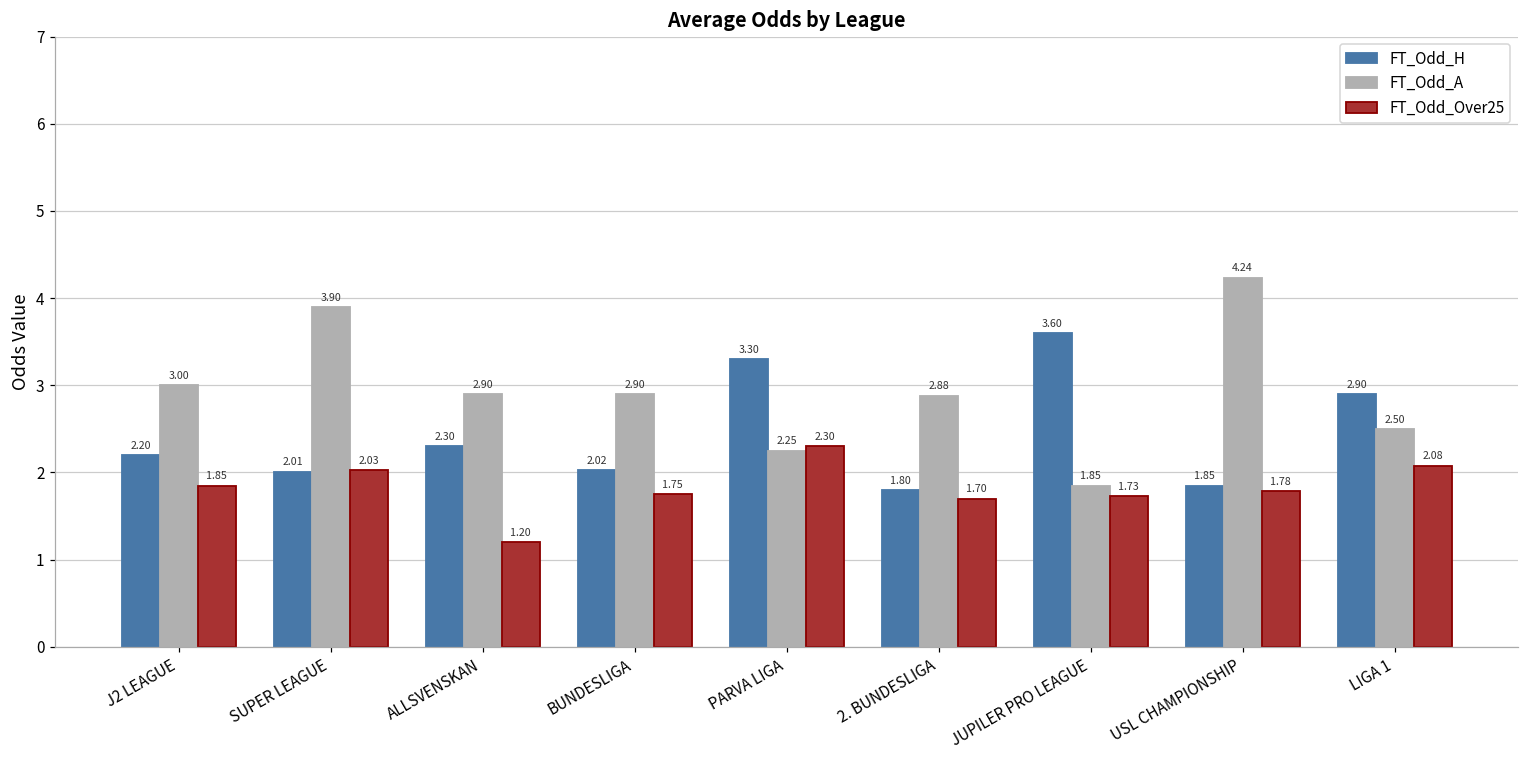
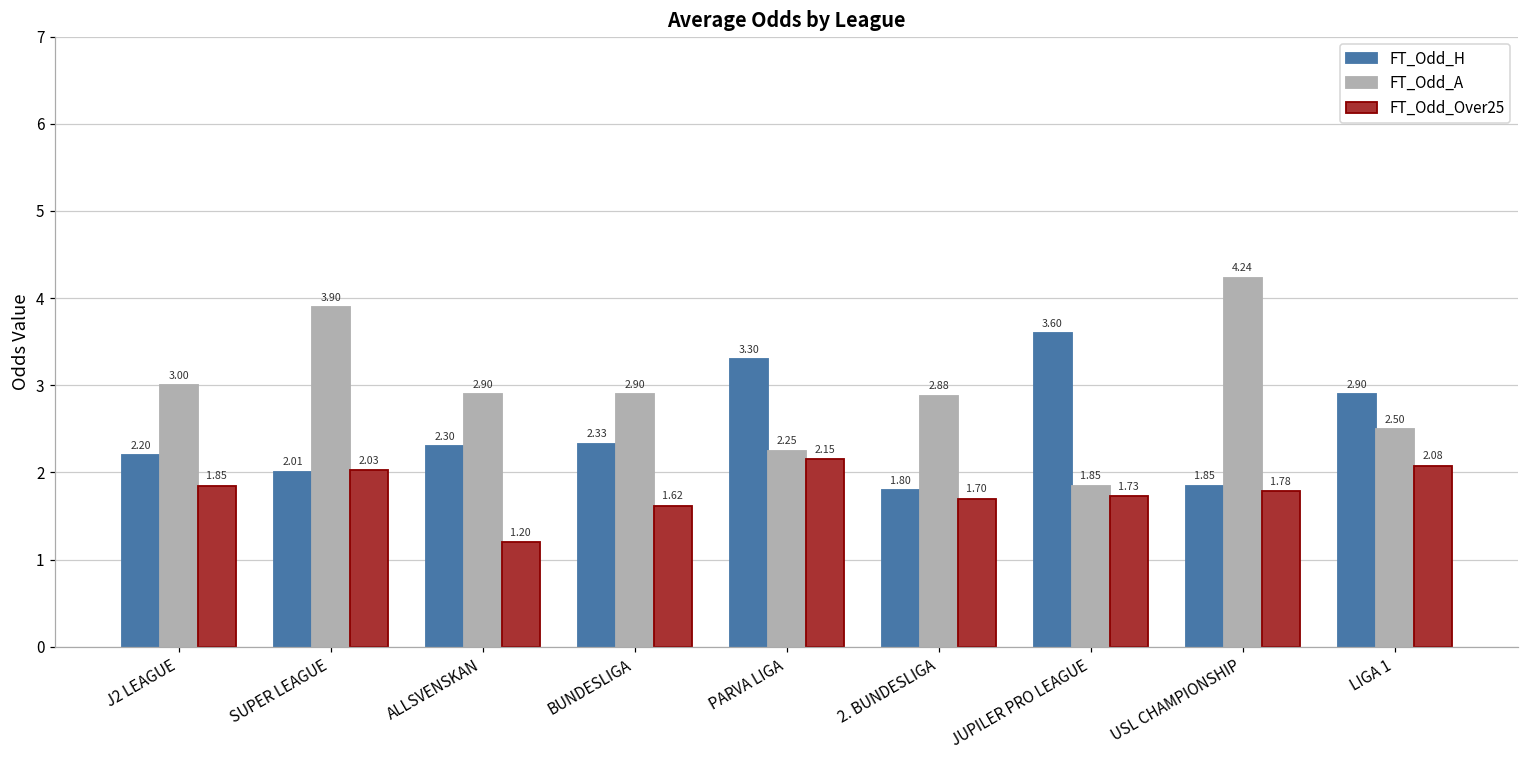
FT_Odd_H, BUNDESLIGA: 2.02 -> 2.33
FT_Odd_Over25, BUNDESLIGA: 1.75 -> 1.62
FT_Odd_Over25, PARVA LIGA: 2.30 -> 2.15
